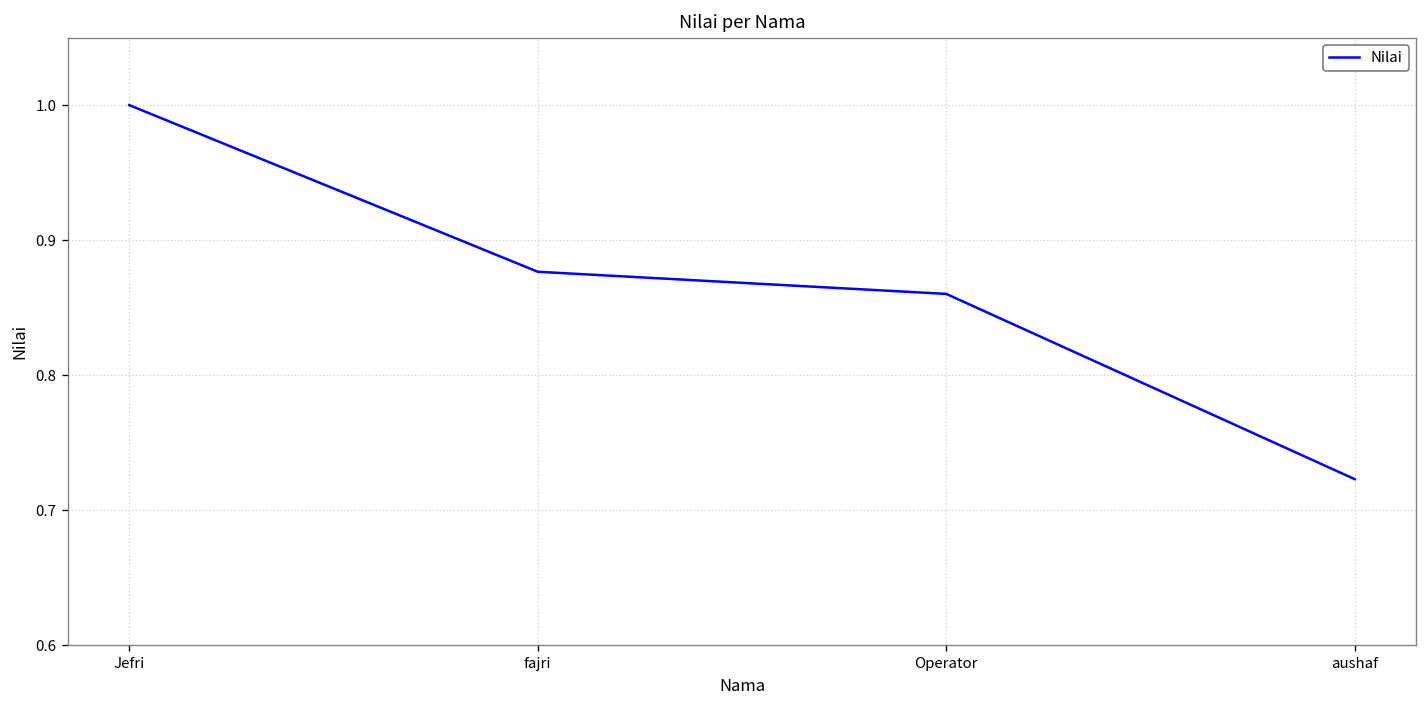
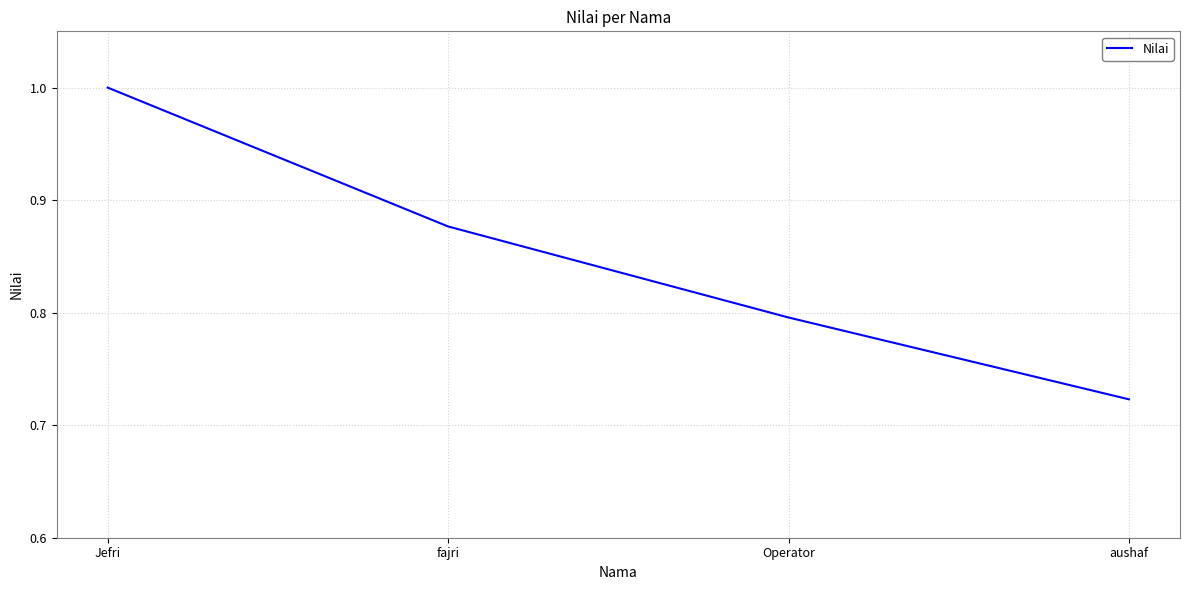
Operator: 0.860 -> 0.796
